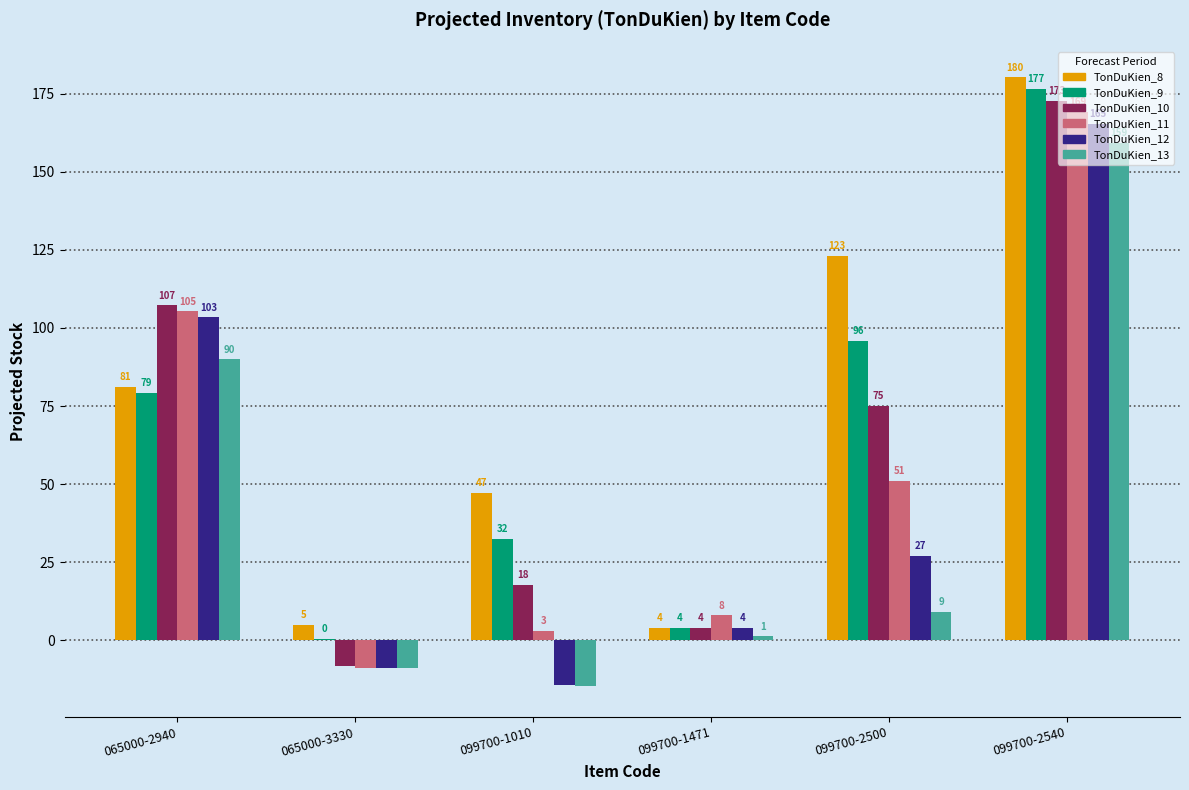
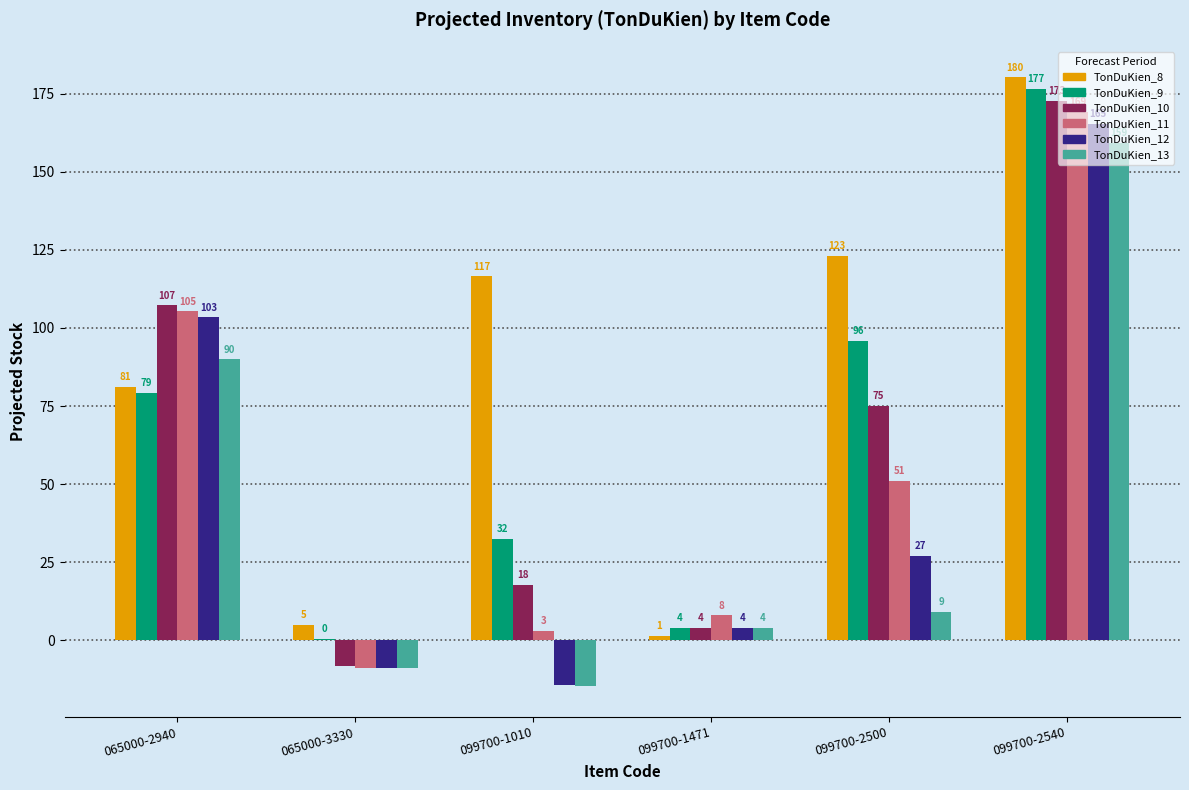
TonDuKien_8, 099700-1010: 47 -> 117
TonDuKien_8, 099700-1471: 4 -> 1
TonDuKien_13, 099700-1471: 1 -> 4
